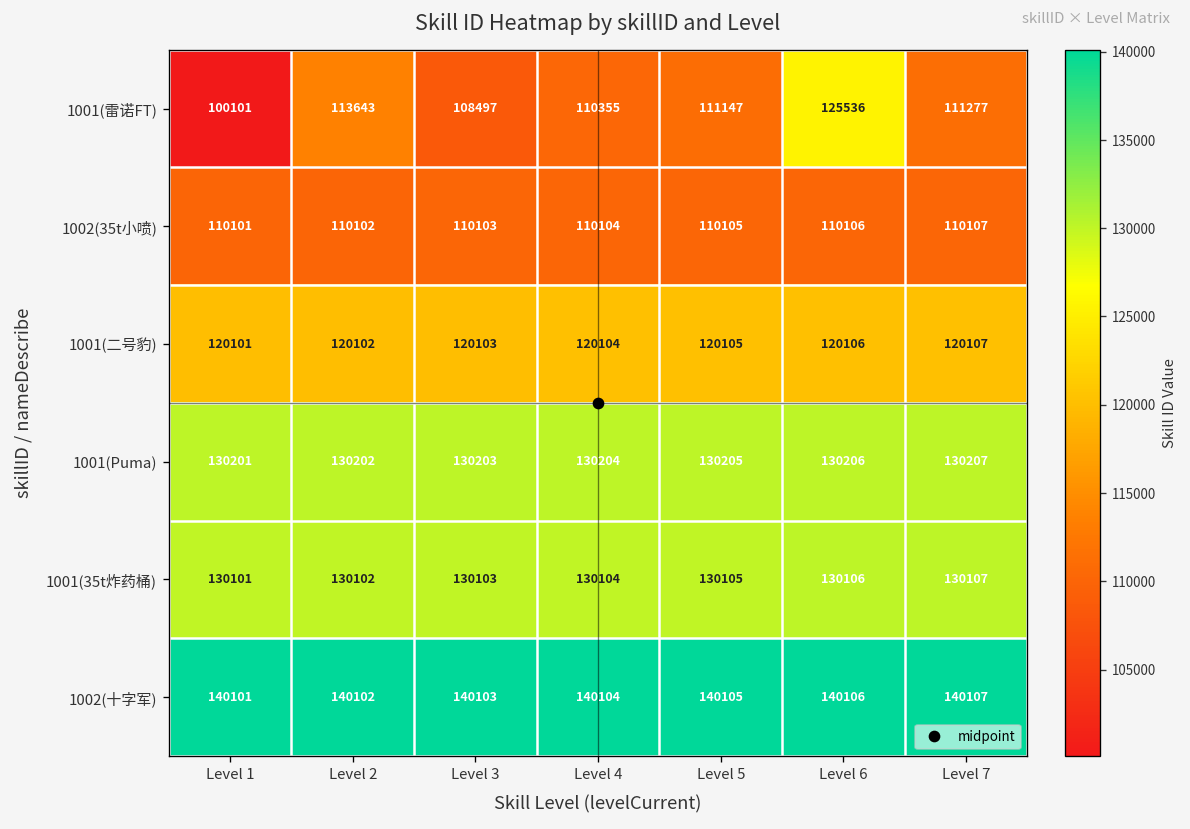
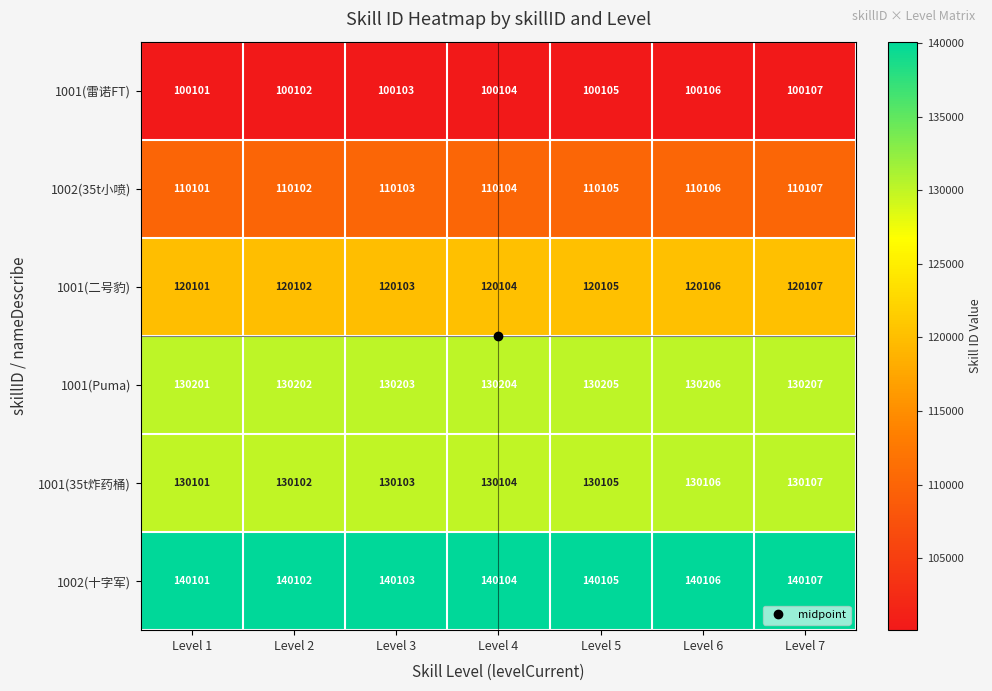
1001(雷诺FT), Level 2: 113643 -> 100102
1001(雷诺FT), Level 3: 108497 -> 100103
1001(雷诺FT), Level 4: 110355 -> 100104
1001(雷诺FT), Level 5: 111147 -> 100105
1001(雷诺FT), Level 6: 125536 -> 100106
1001(雷诺FT), Level 7: 111277 -> 100107
